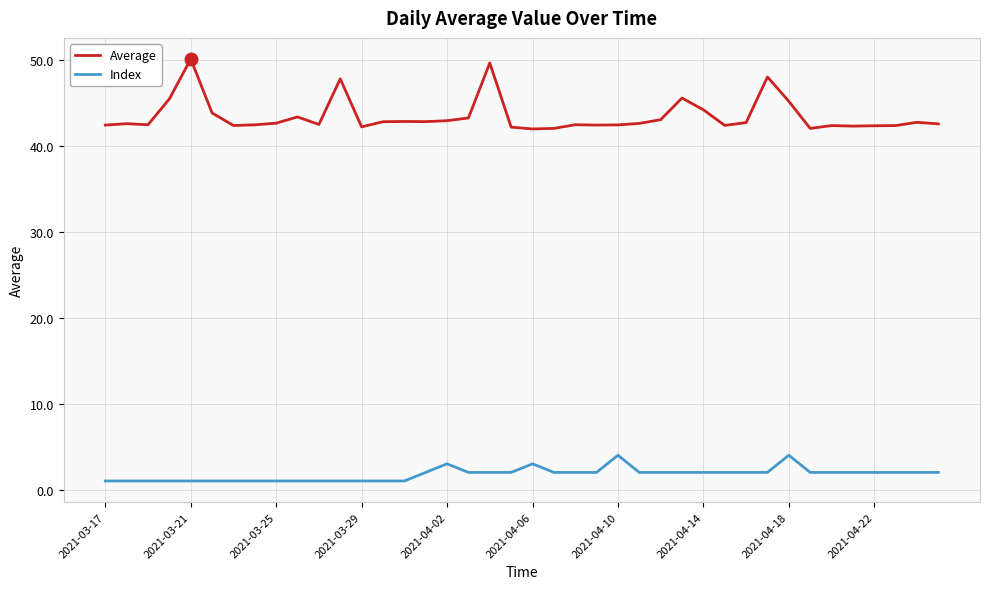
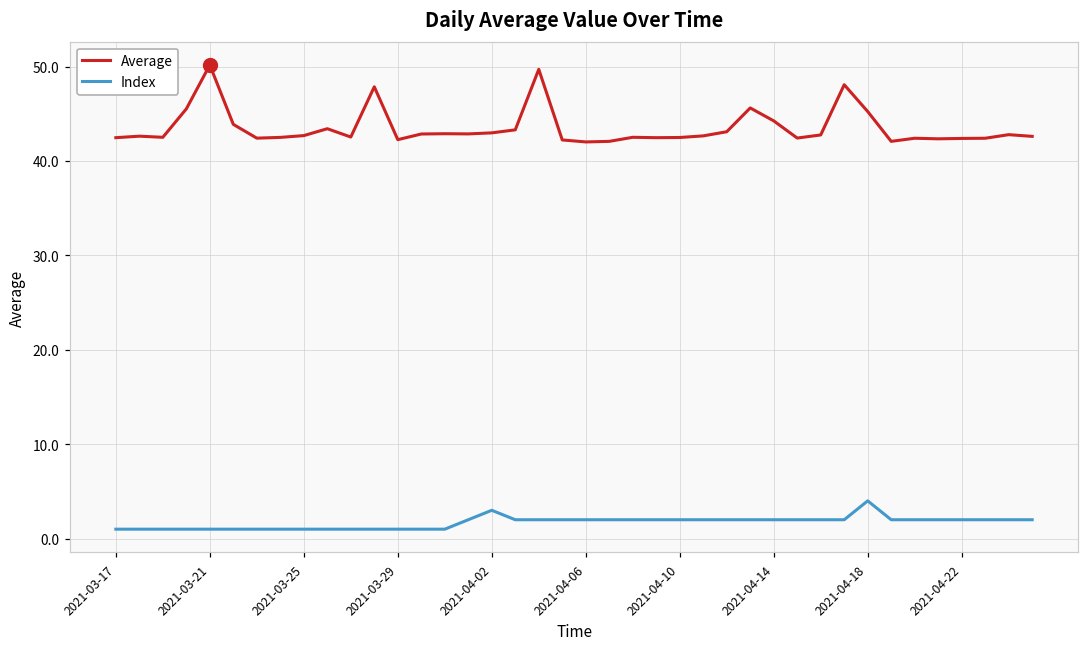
Index, 2021-04-06: 3 -> 2
Index, 2021-04-10: 4 -> 2
